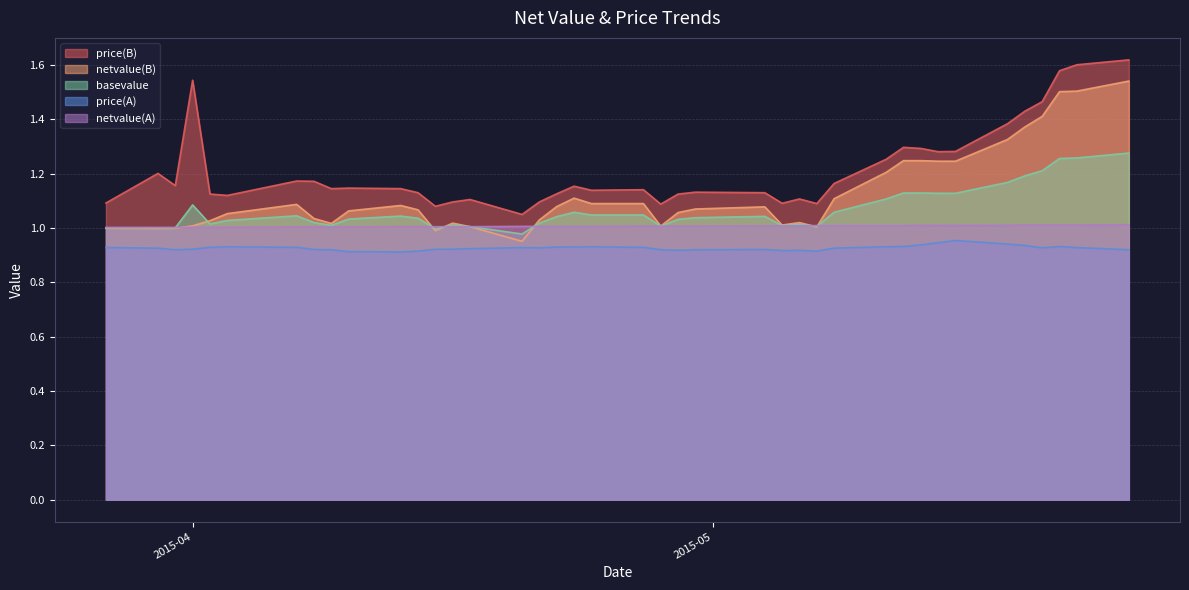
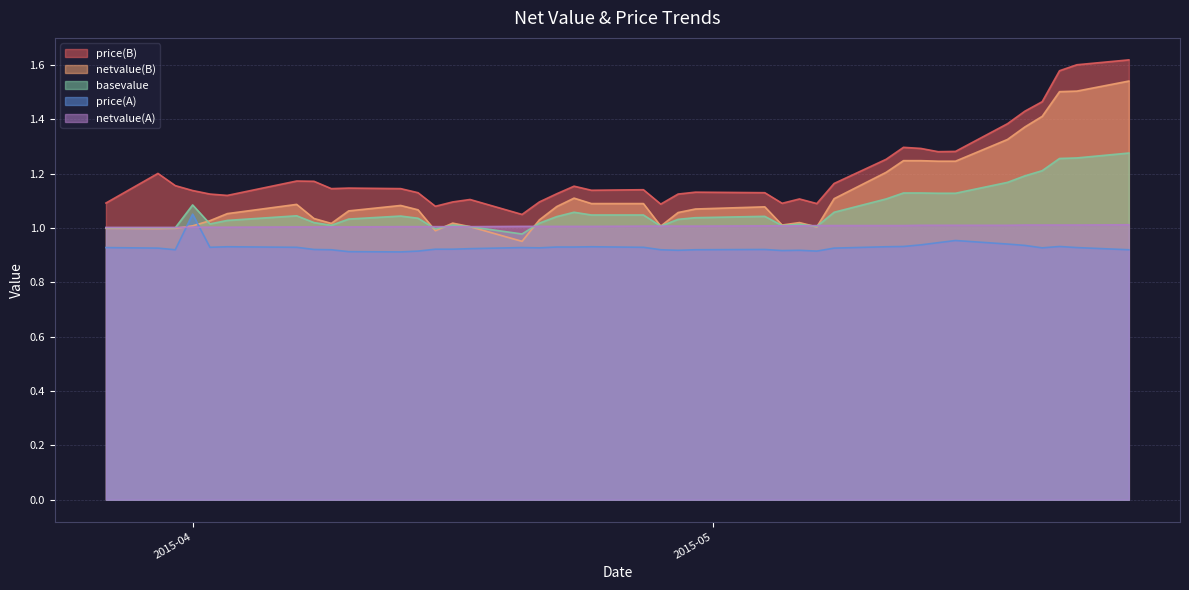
price(B), 2015-04: 1.54 -> 1.14
price(A), 2015-04: 0.92 -> 1.05
